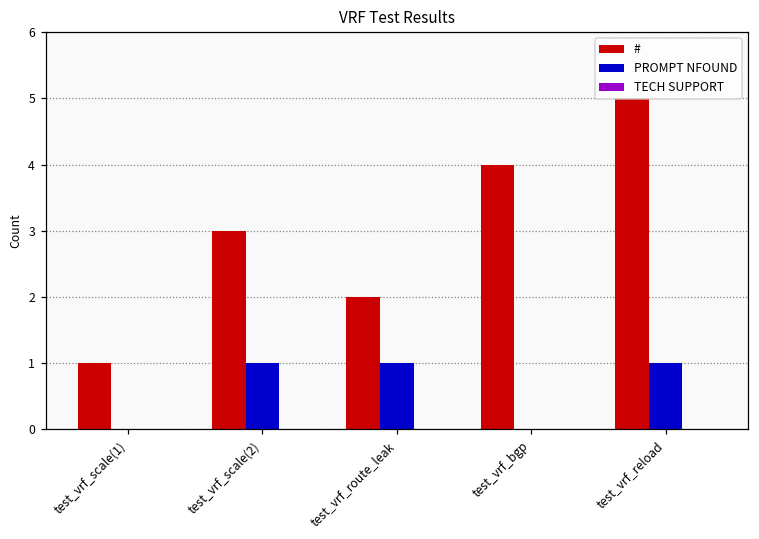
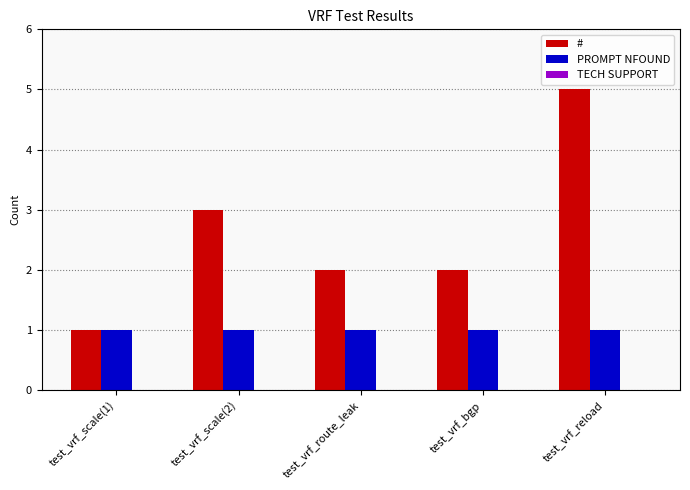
PROMPT NFOUND, test_vrf_scale(1): 0 -> 1
#, test_vrf_bgp: 4 -> 2
PROMPT NFOUND, test_vrf_bgp: 0 -> 1
